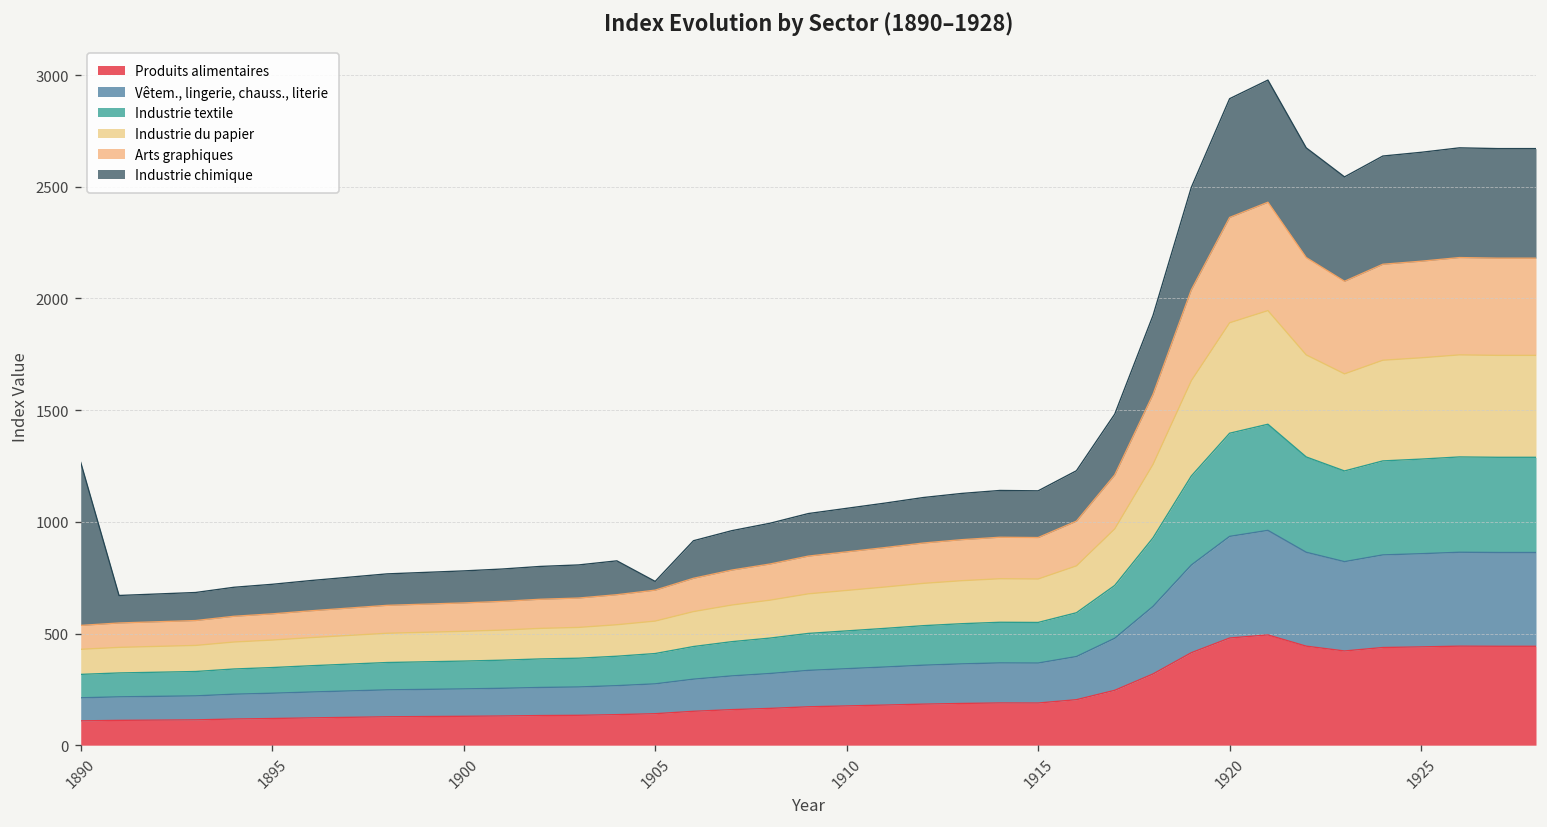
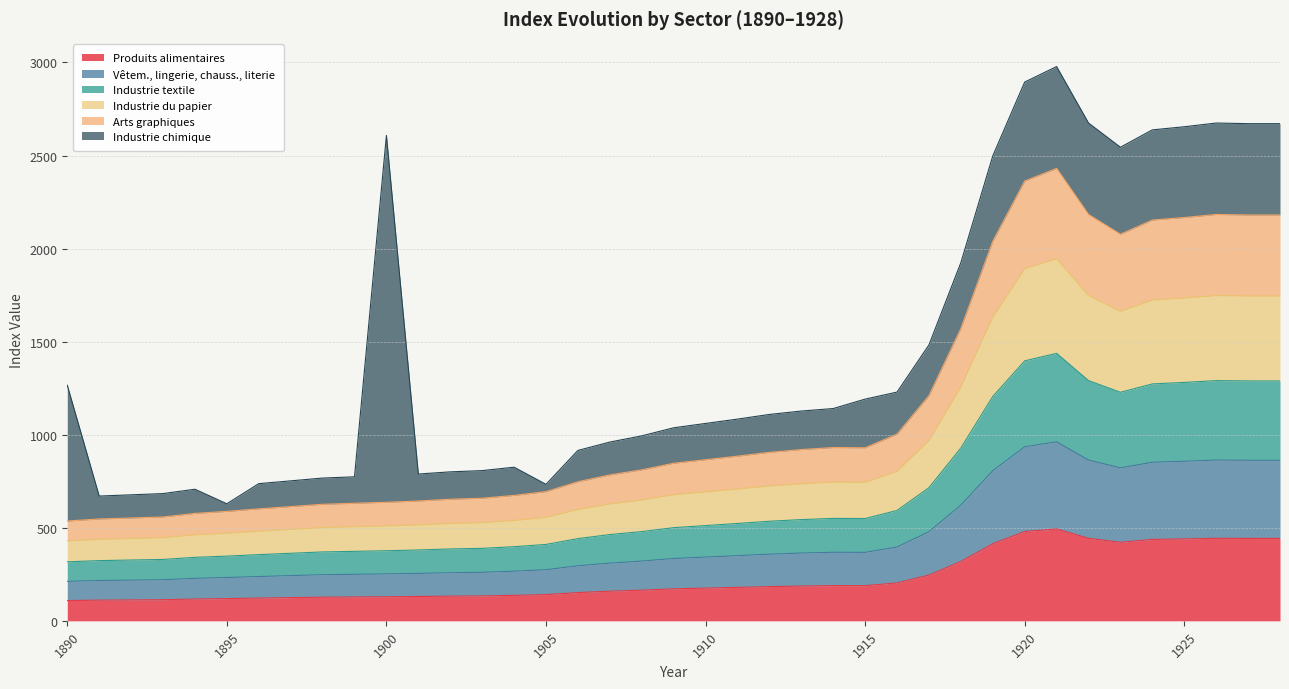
Industrie chimique, 1895: 130 -> 40
Industrie chimique, 1900: 140 -> 1970
Industrie chimique, 1915: 210 -> 260
